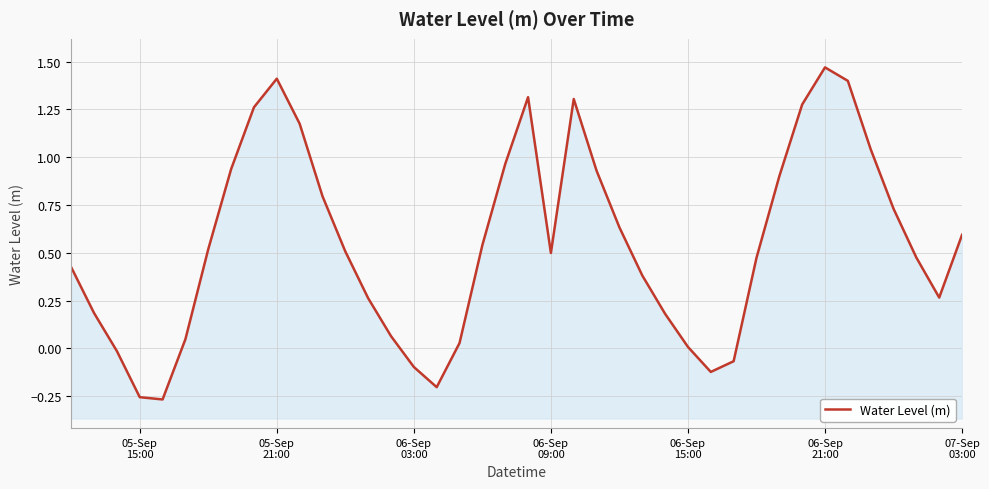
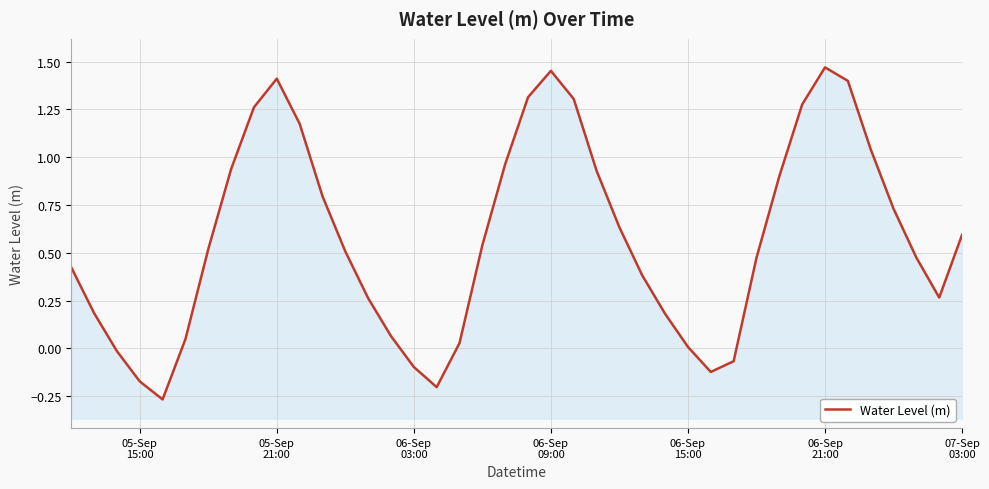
05-Sep 15:00: -0.26 -> -0.17
06-Sep 09:00: 0.50 -> 1.45
